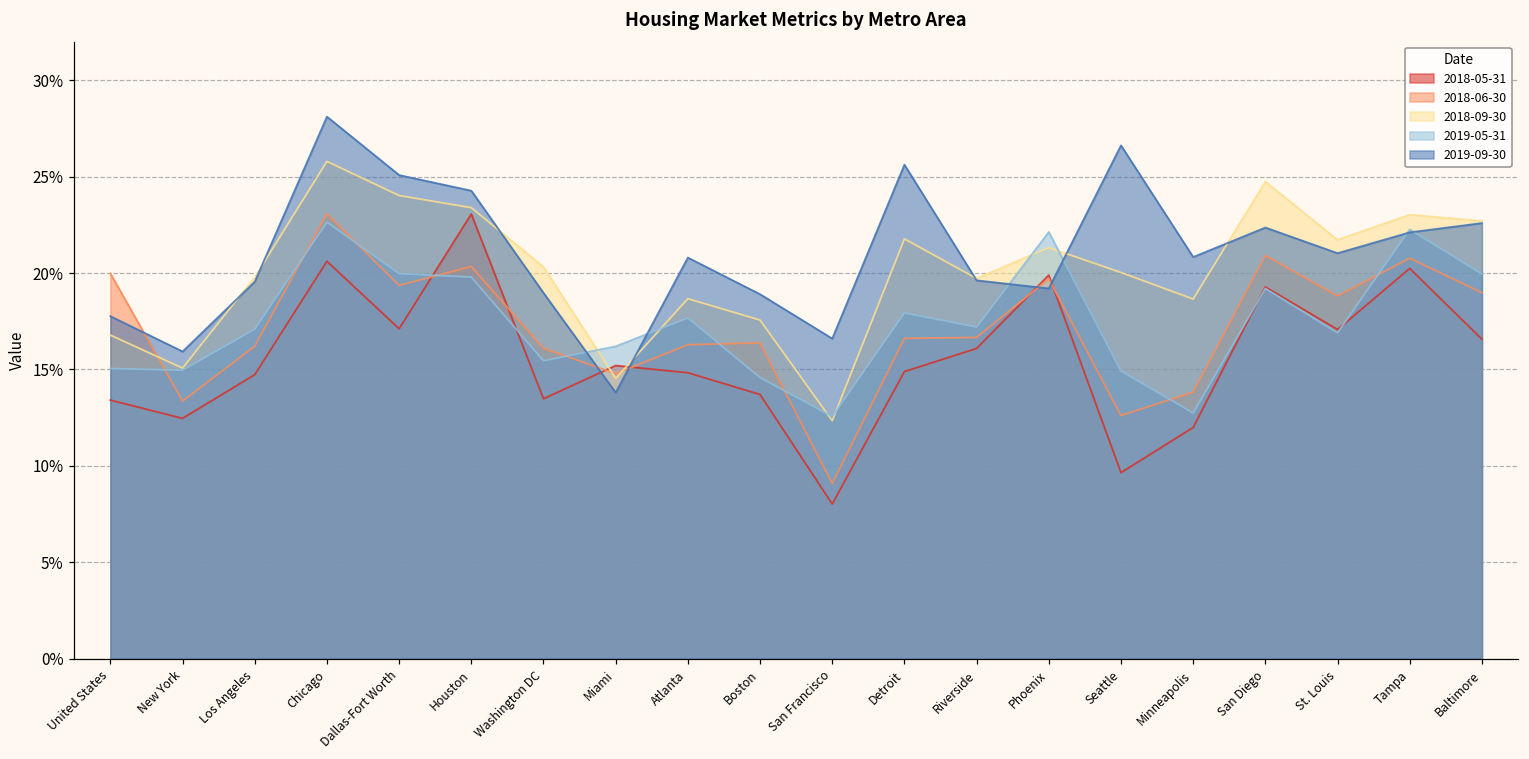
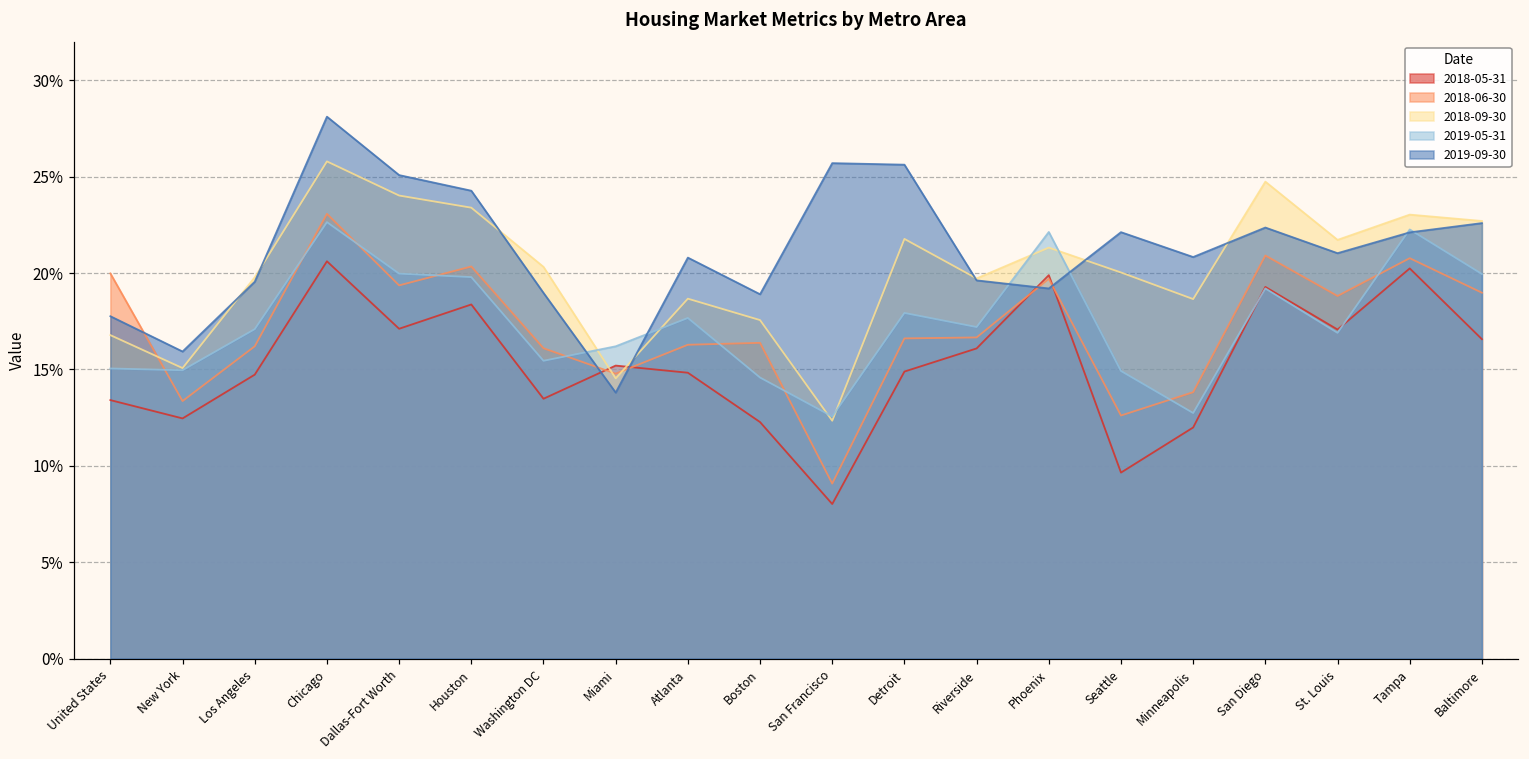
2018-05-31, Houston: 23.1% -> 18.4%
2018-05-31, Boston: 13.7% -> 12.3%
2019-09-30, San Francisco: 16.6% -> 25.7%
2019-09-30, Seattle: 26.6% -> 22.1%
